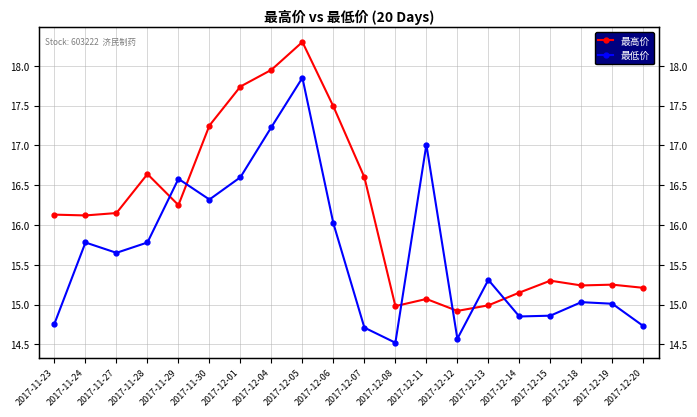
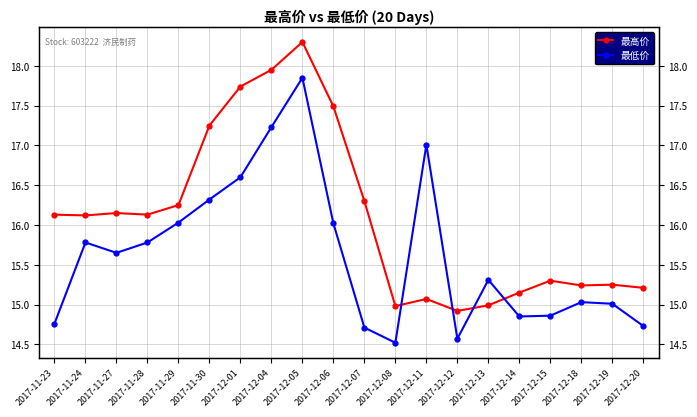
最高价, 2017-11-28: 16.6 -> 16.1
最低价, 2017-11-29: 16.6 -> 16.0
最高价, 2017-12-07: 16.6 -> 16.3
